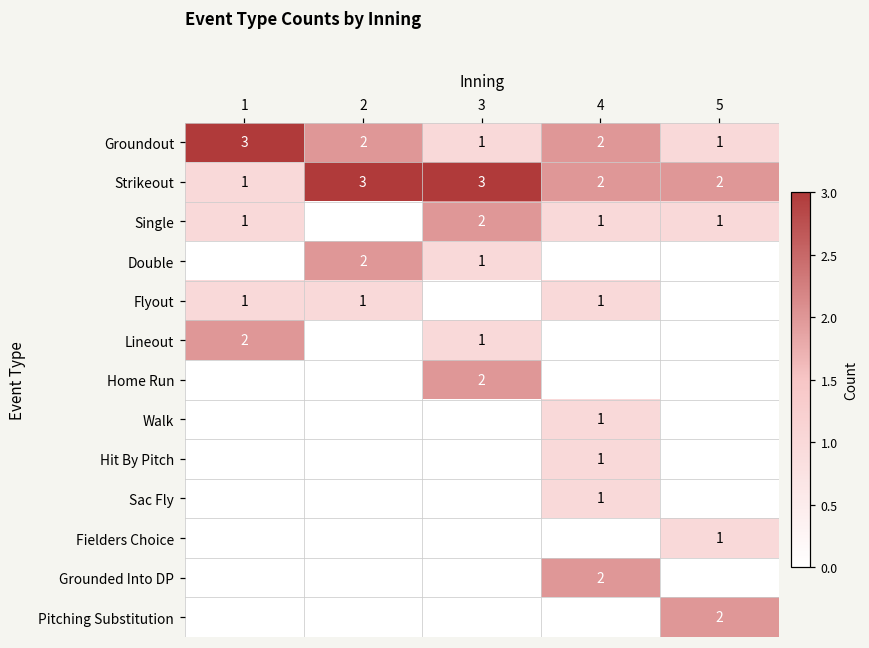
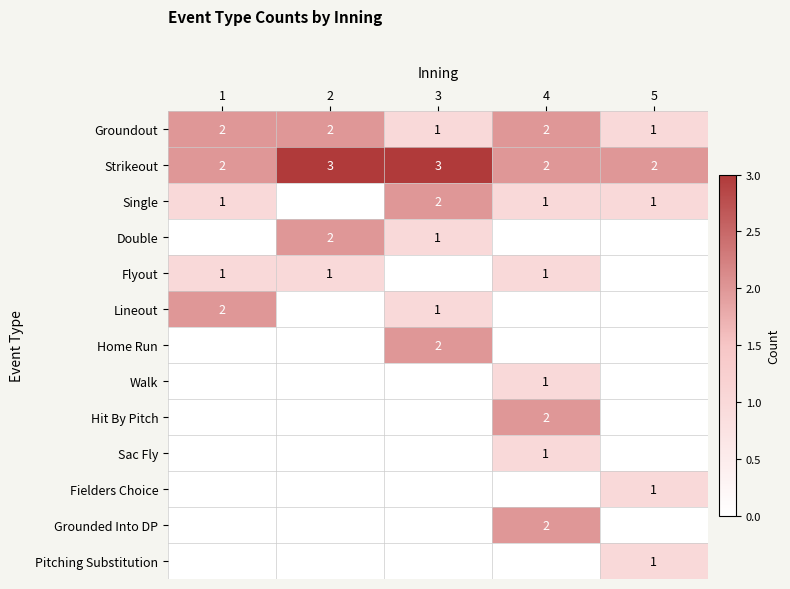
Groundout, 1: 3 -> 2
Strikeout, 1: 1 -> 2
Hit By Pitch, 4: 1 -> 2
Pitching Substitution, 5: 2 -> 1
